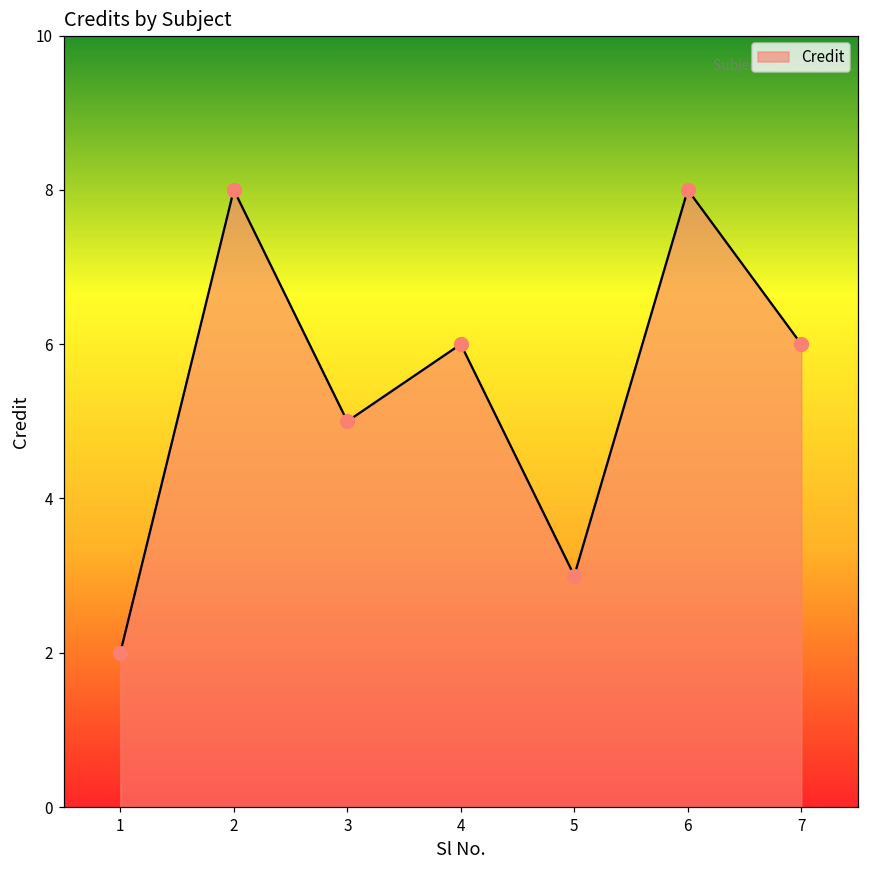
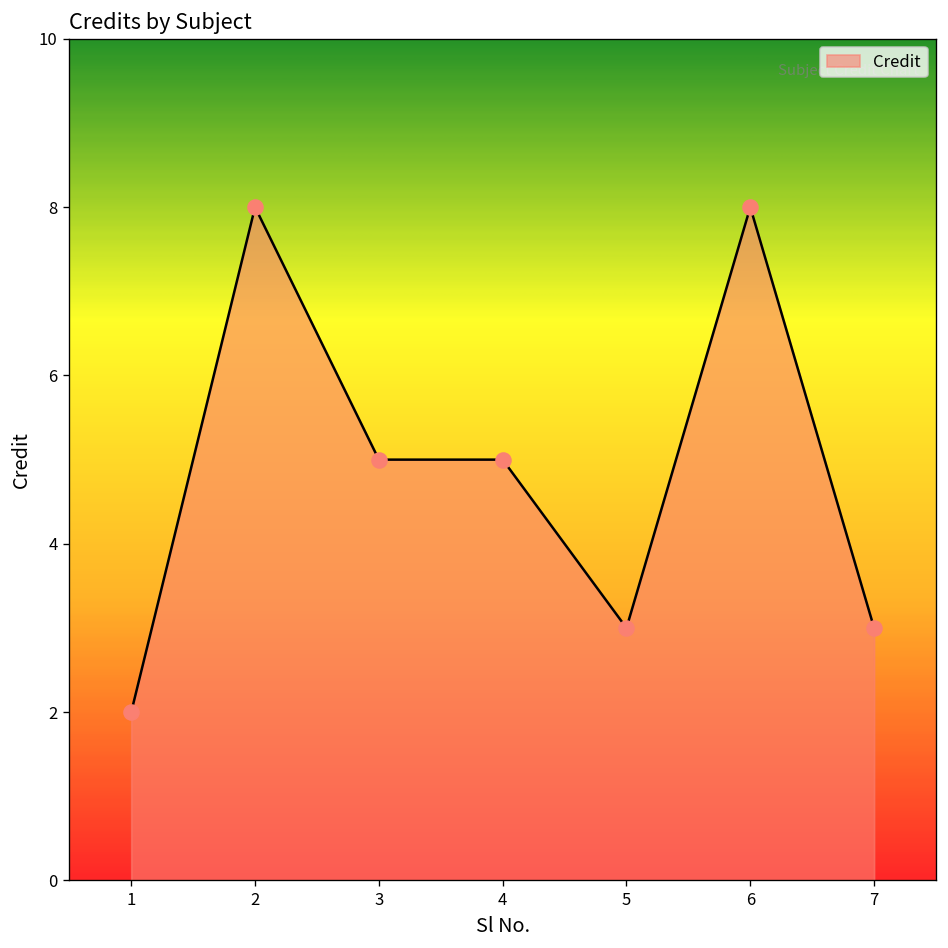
4: 6 -> 5
7: 6 -> 3
